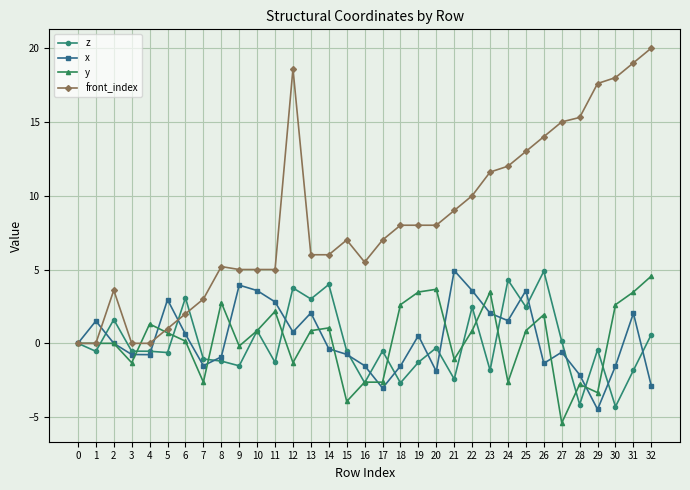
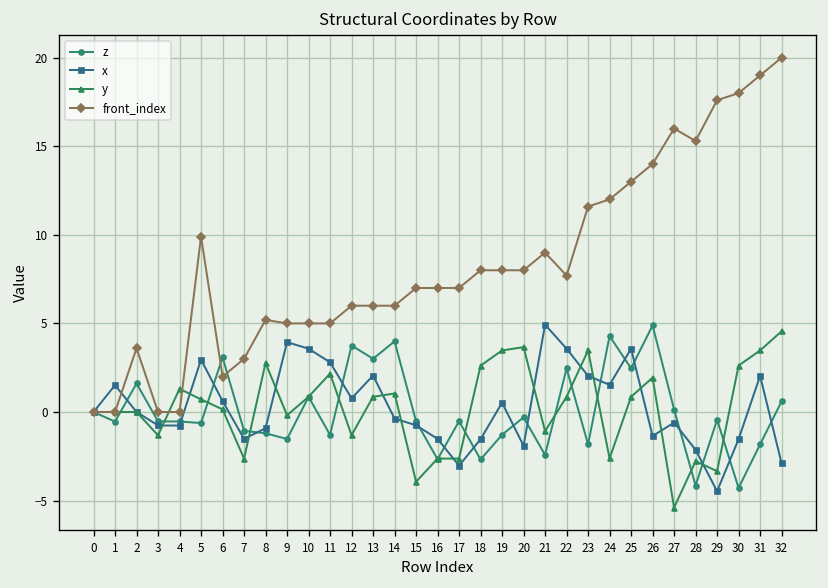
front_index, 5: 1.0 -> 9.9
front_index, 12: 18.6 -> 6.0
front_index, 16: 5.5 -> 7.0
front_index, 22: 10.0 -> 7.7
front_index, 27: 15 -> 16
